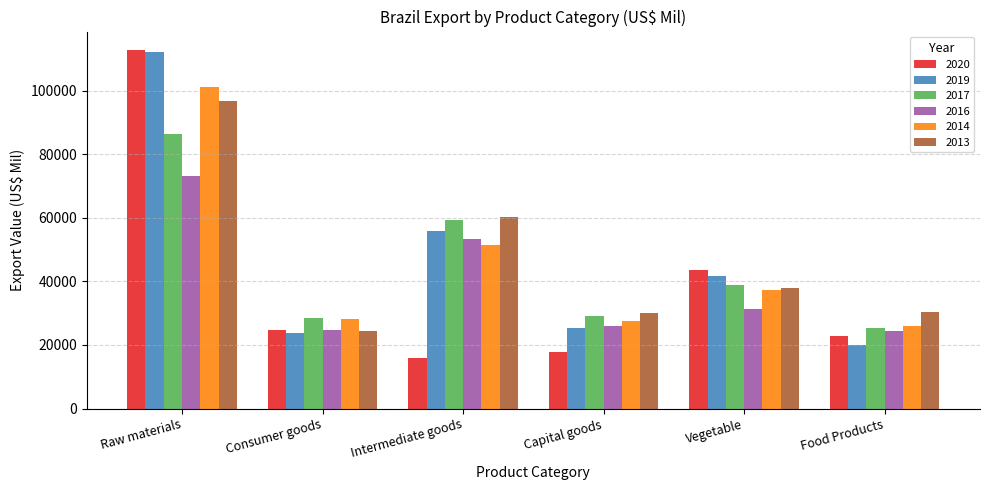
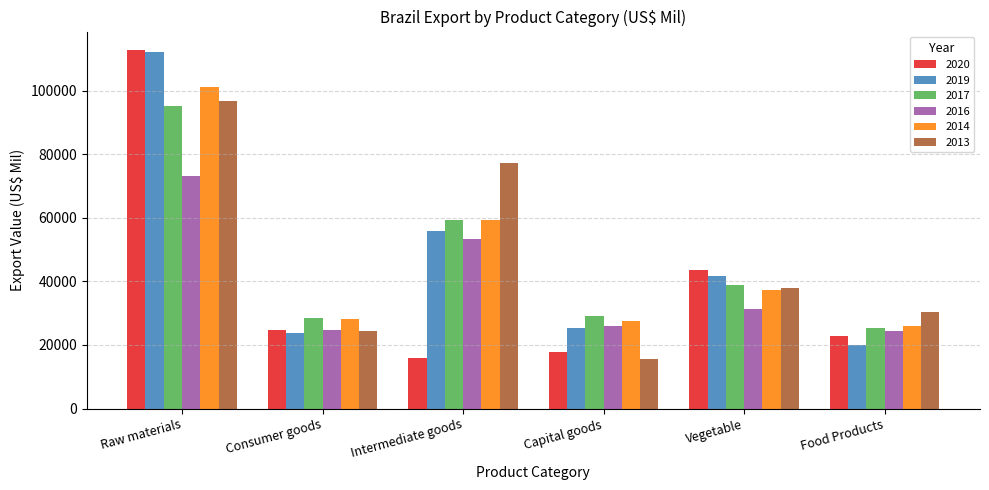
2017, Raw materials: 86000 -> 95000
2014, Intermediate goods: 51000 -> 59000
2013, Intermediate goods: 60000 -> 77000
2013, Capital goods: 30000 -> 15000
